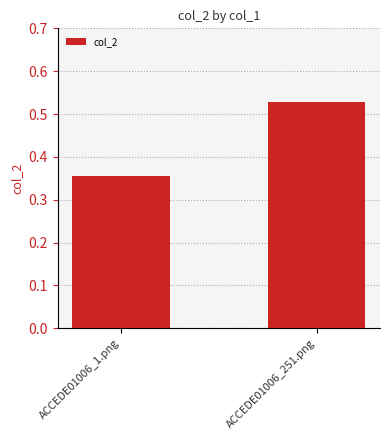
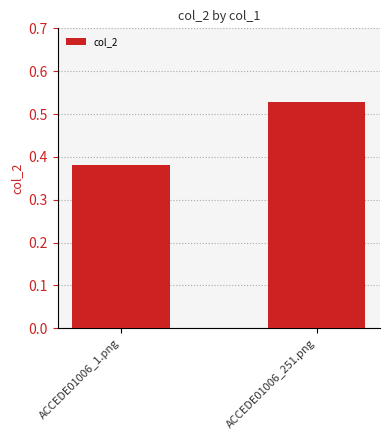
ACCEDE01006_1.png: 0.36 -> 0.38
